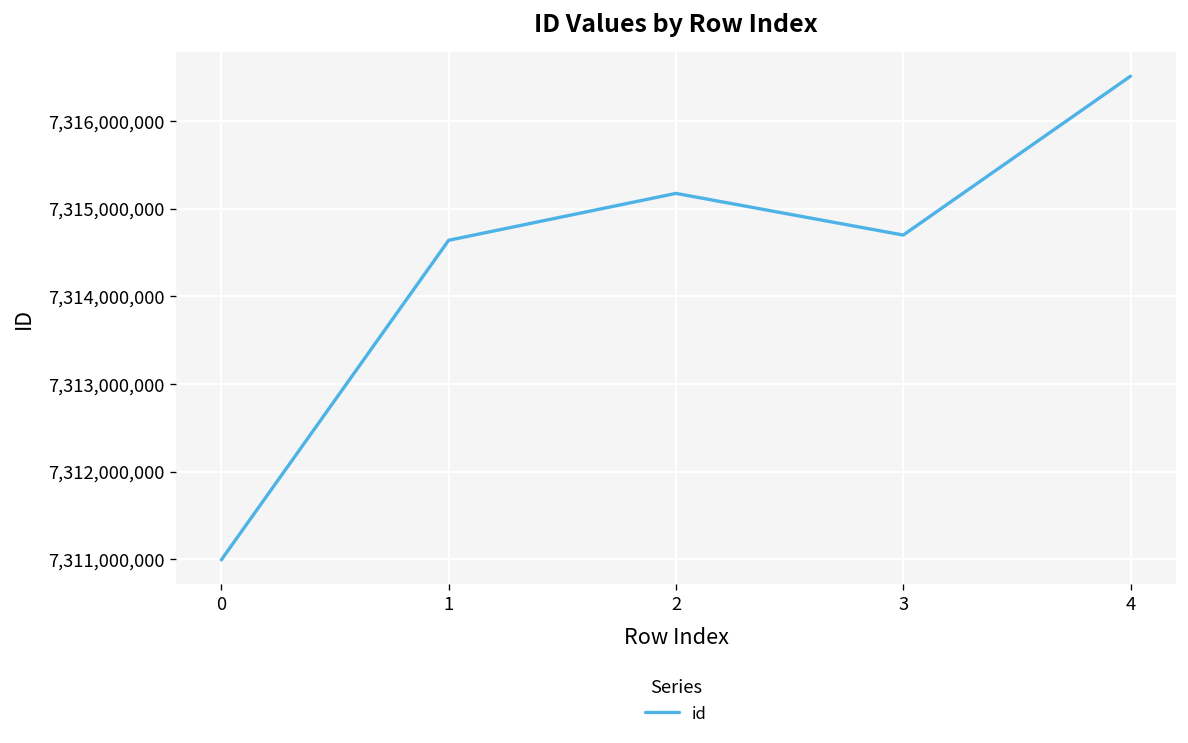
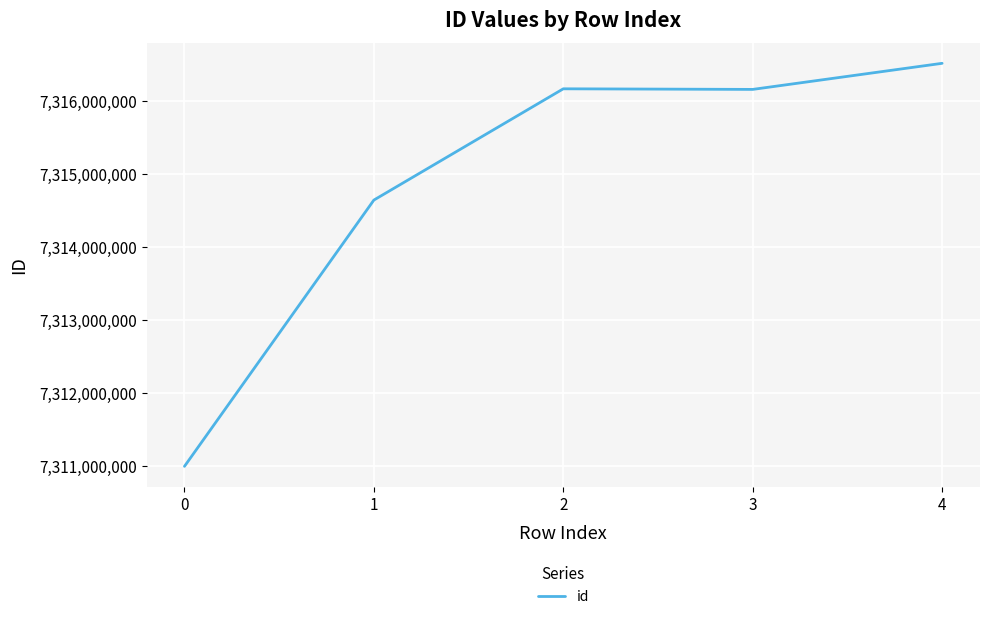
2: 7,315,200,000 -> 7,316,200,000
3: 7,314,700,000 -> 7,316,200,000
